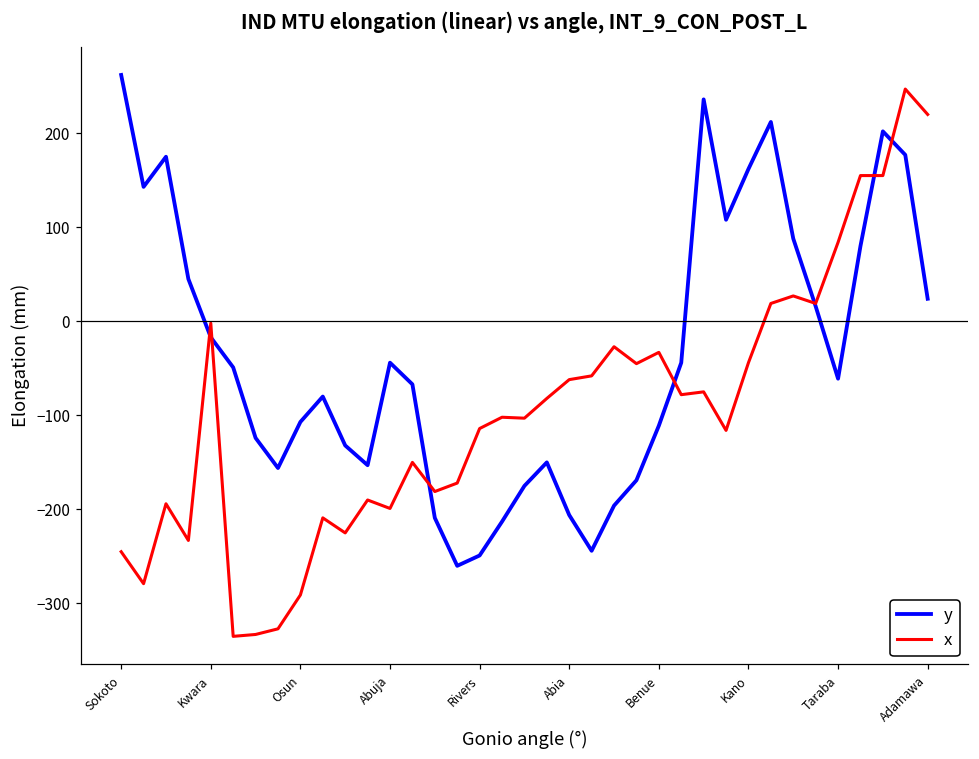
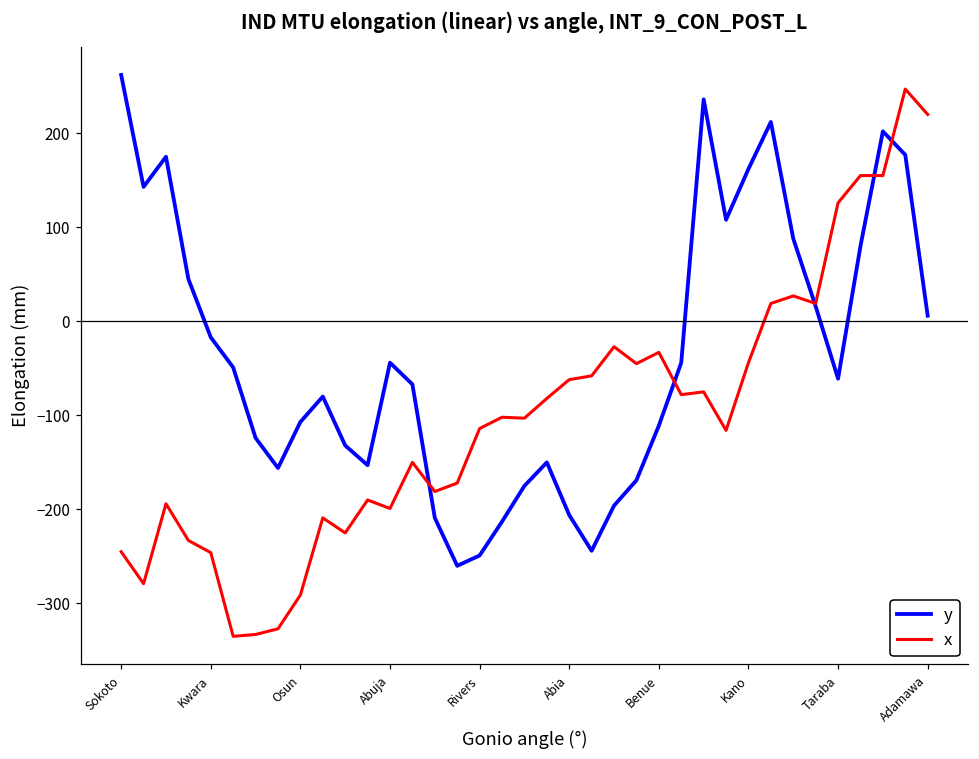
x, Kwara: 0 -> -250
x, Taraba: 80 -> 130
y, Adamawa: 20 -> 10
